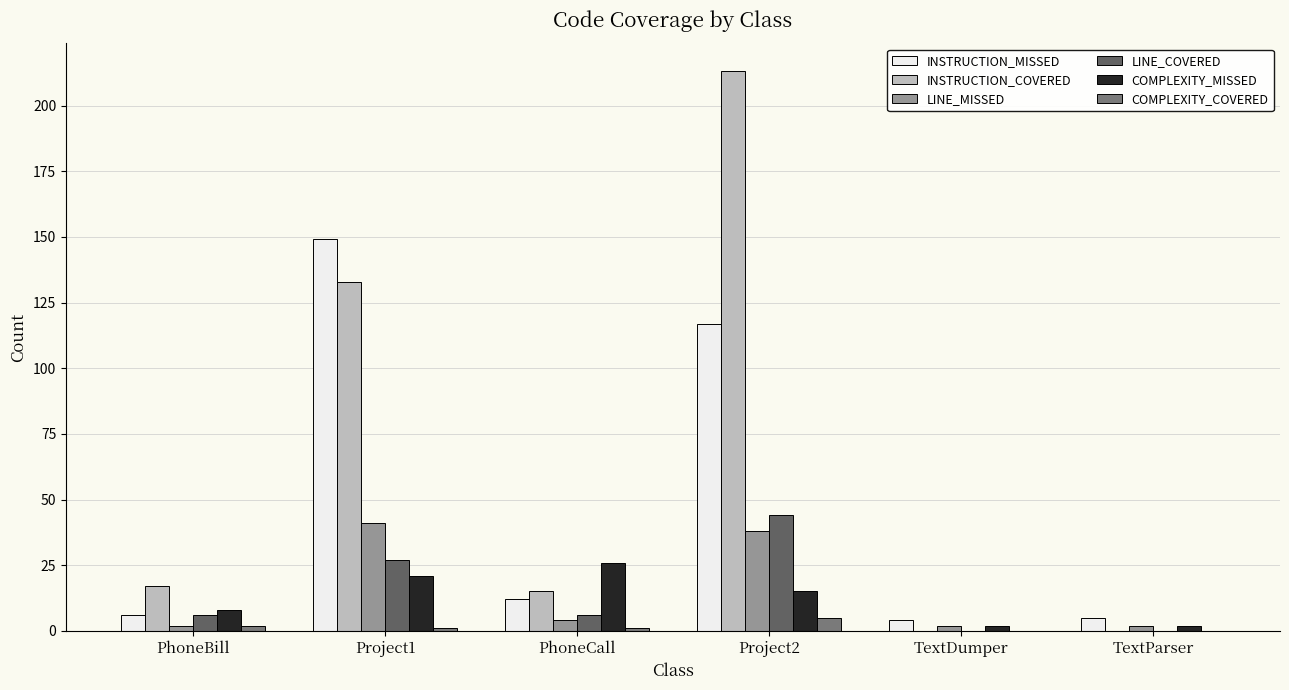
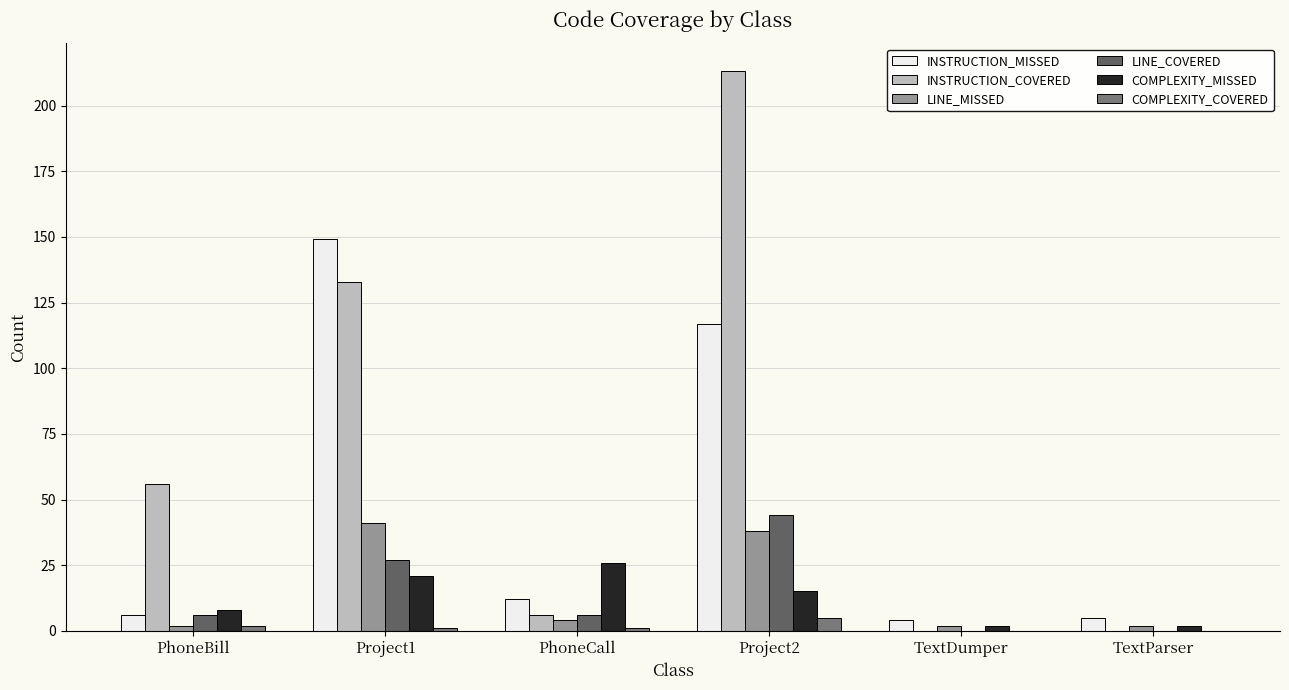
INSTRUCTION_COVERED, PhoneBill: 17 -> 56
INSTRUCTION_COVERED, PhoneCall: 15 -> 6
